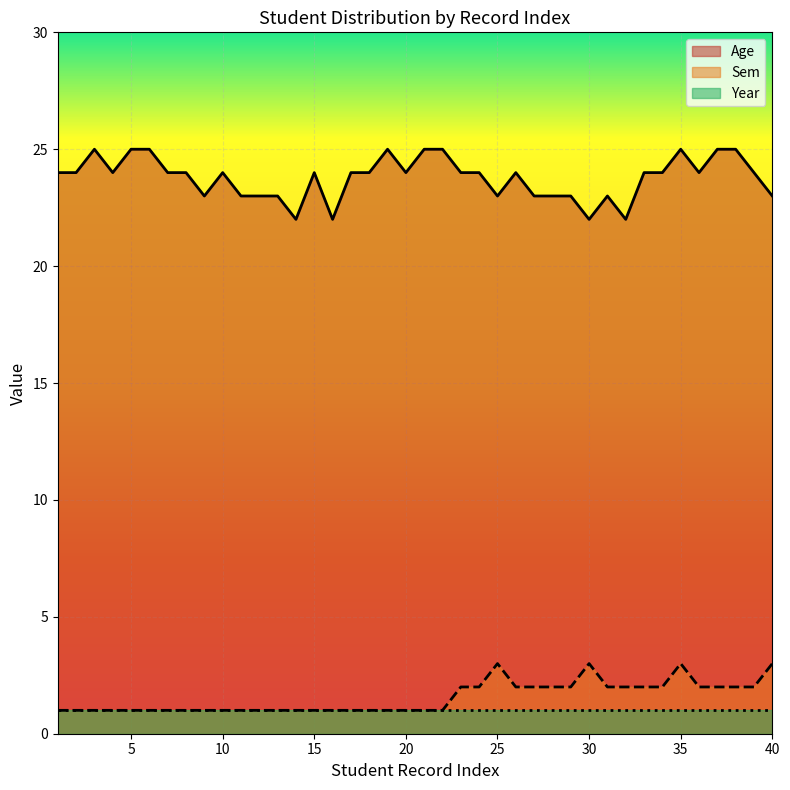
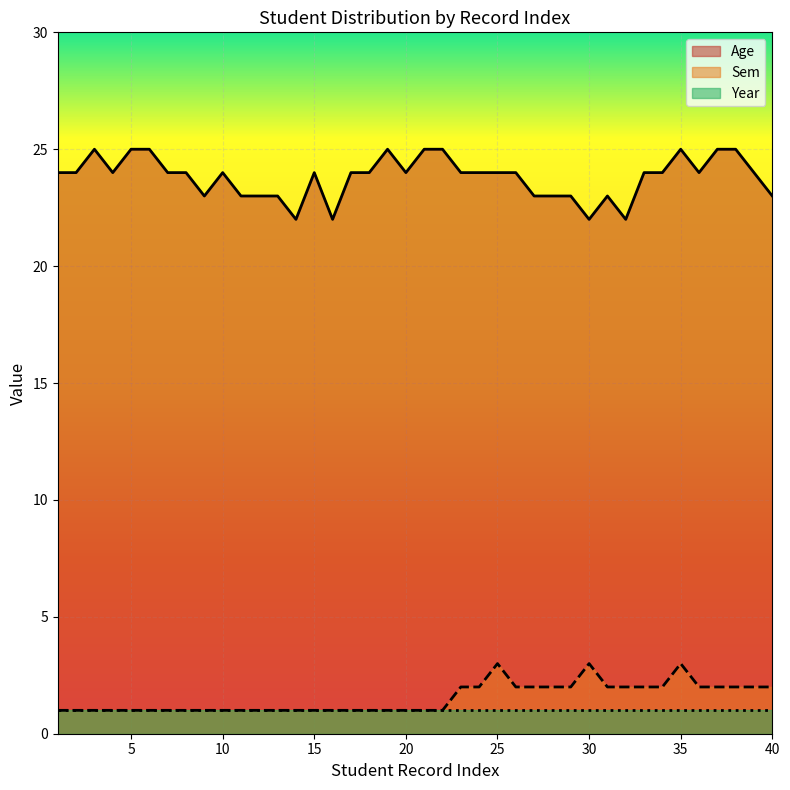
Age, 25: 23 -> 24
Sem, 40: 3 -> 2
